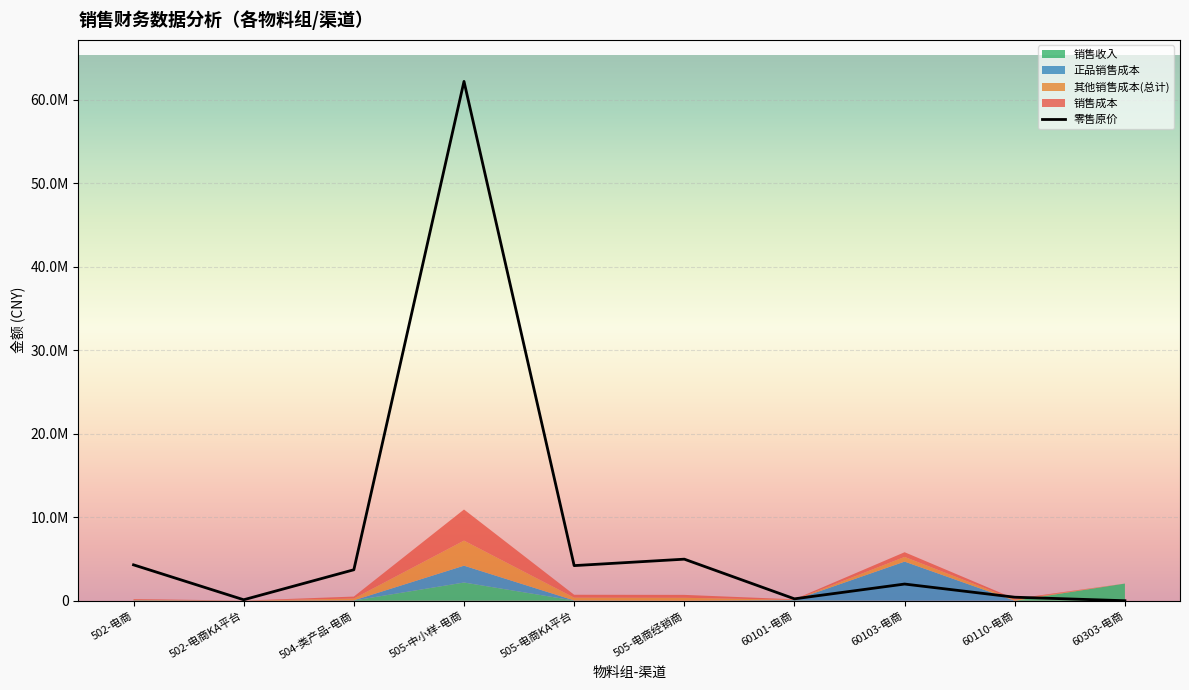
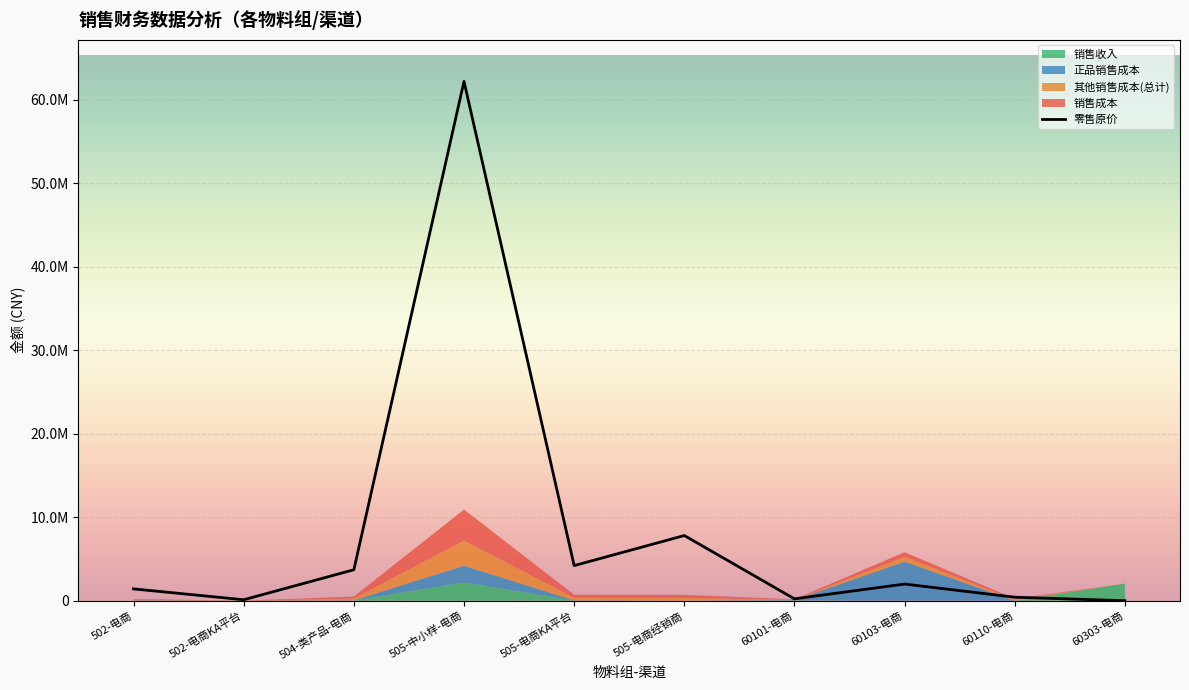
零售原价, 502-电商: 4000000 -> 1000000
零售原价, 505-电商经销商: 5000000 -> 8000000
